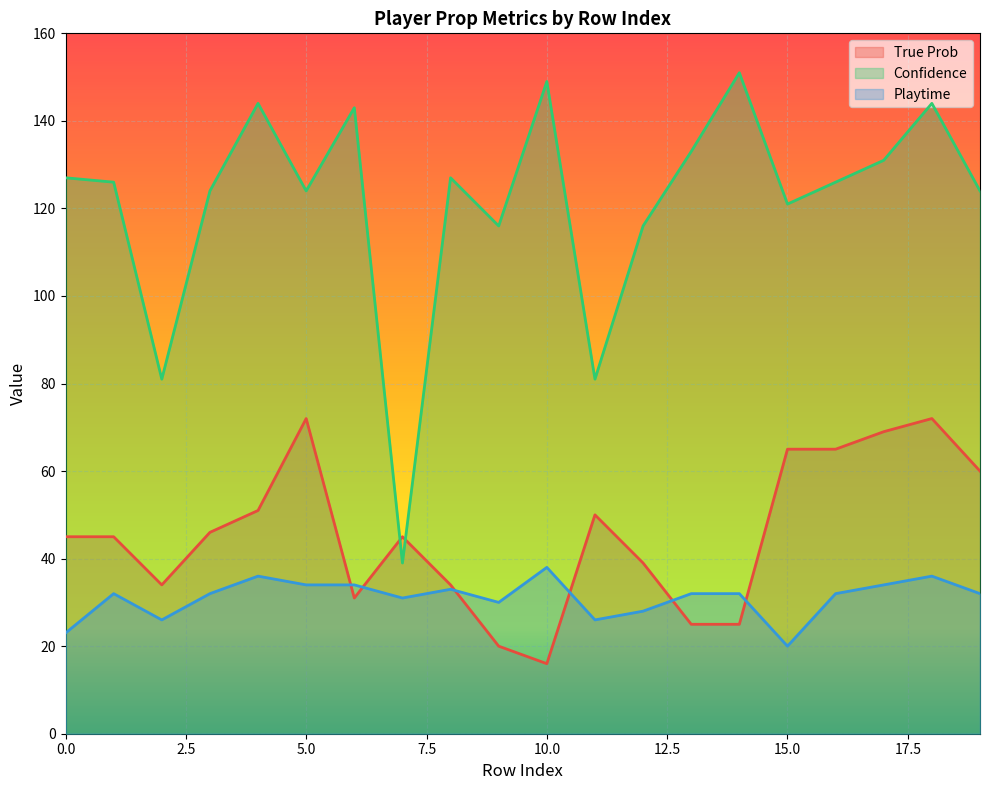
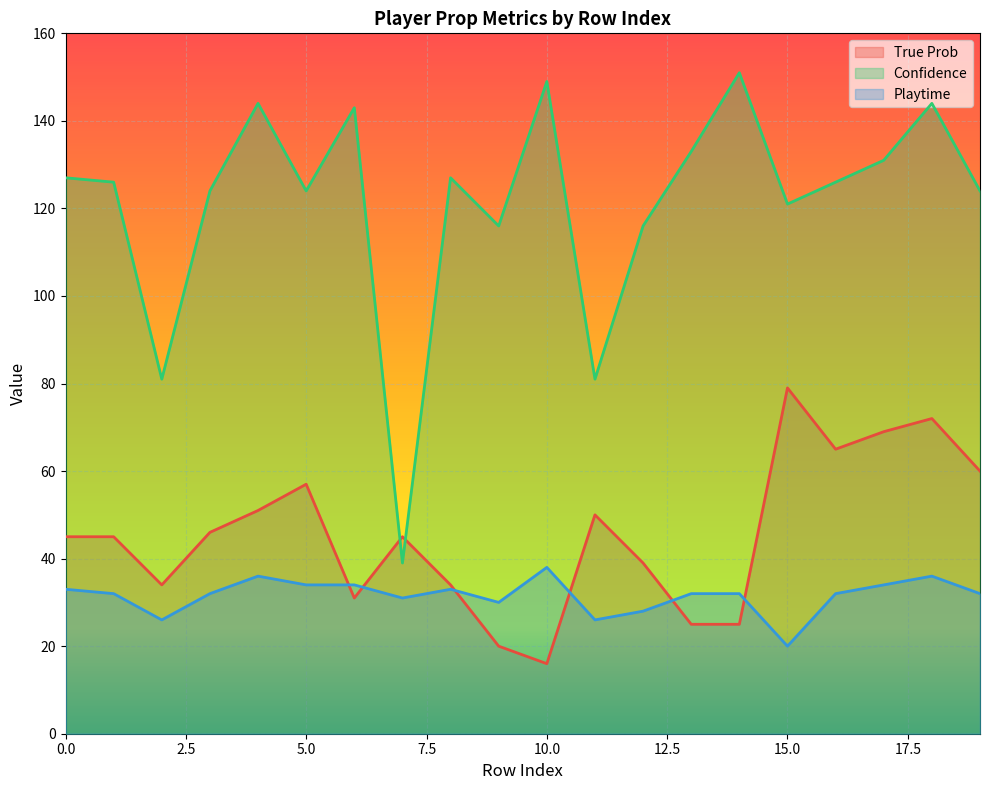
Playtime, 0.0: 23 -> 33
True Prob, 5.0: 72 -> 57
True Prob, 15.0: 65 -> 79
